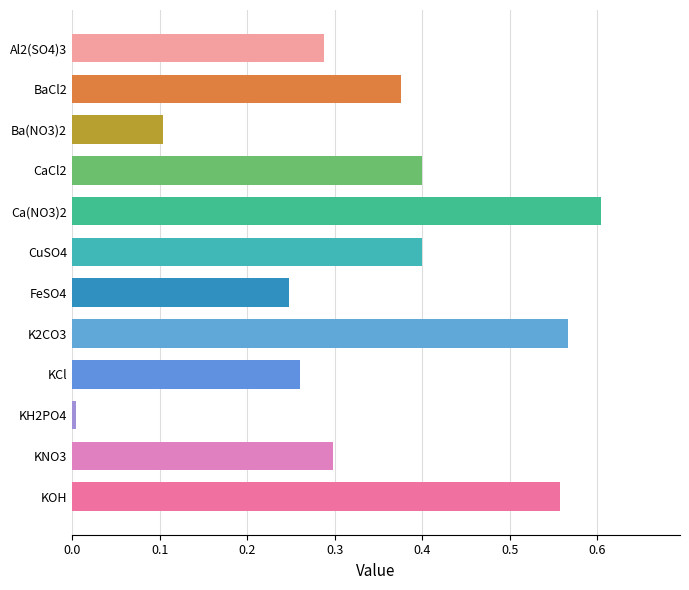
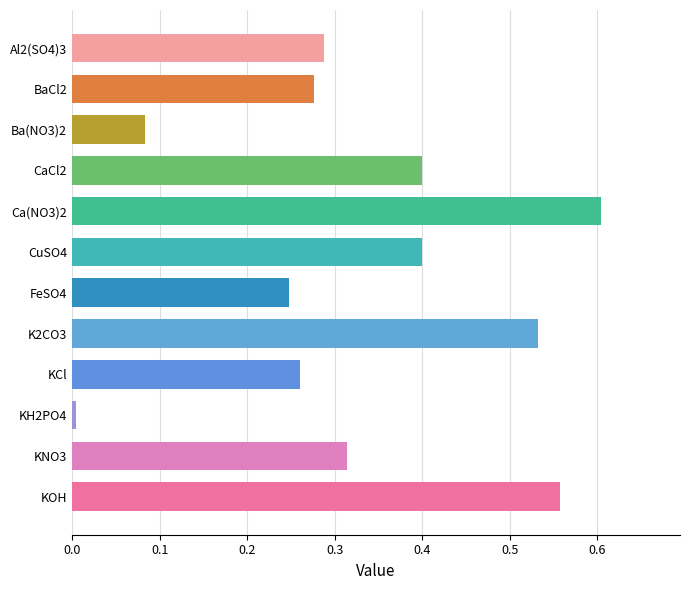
BaCl2: 0.38 -> 0.28
Ba(NO3)2: 0.10 -> 0.08
K2CO3: 0.57 -> 0.53
KNO3: 0.30 -> 0.31
